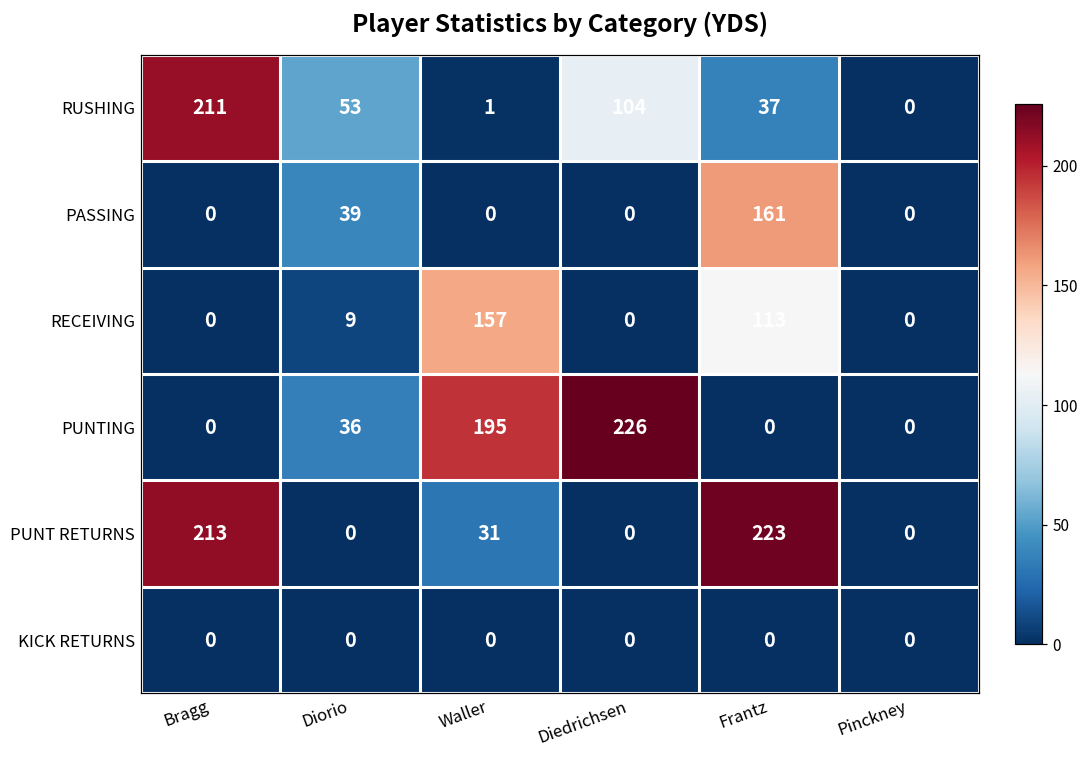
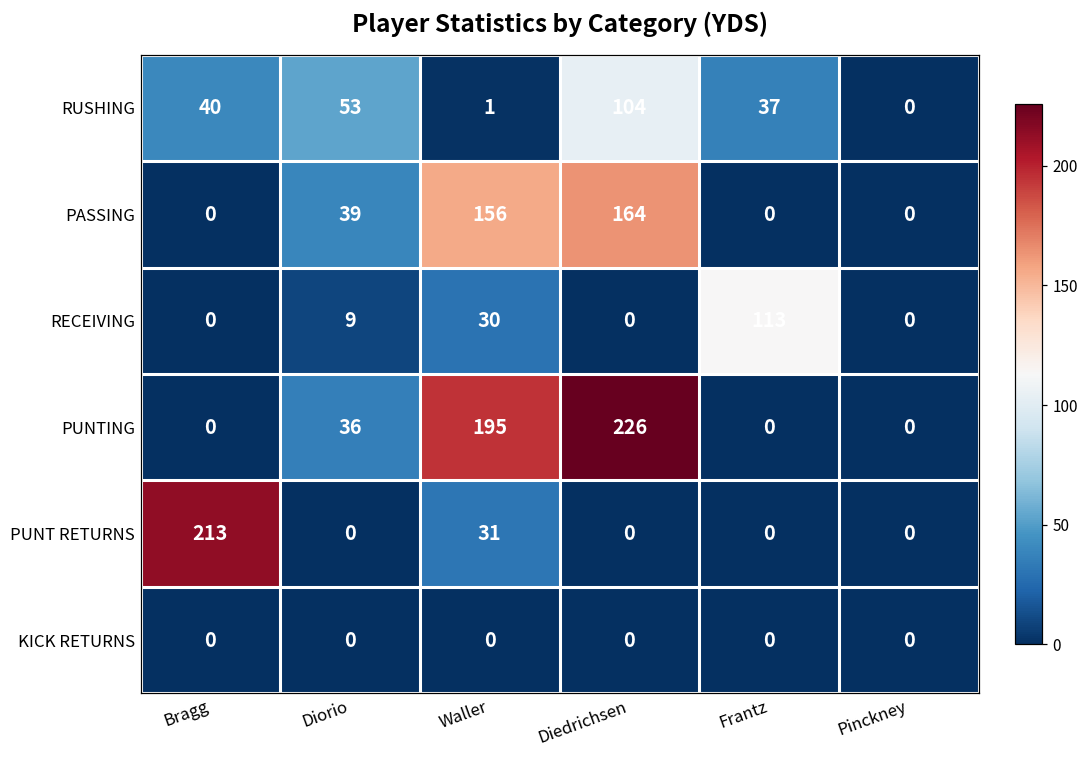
RUSHING, Bragg: 211 -> 40
PASSING, Waller: 0 -> 156
PASSING, Diedrichsen: 0 -> 164
PASSING, Frantz: 161 -> 0
RECEIVING, Waller: 157 -> 30
PUNT RETURNS, Frantz: 223 -> 0
